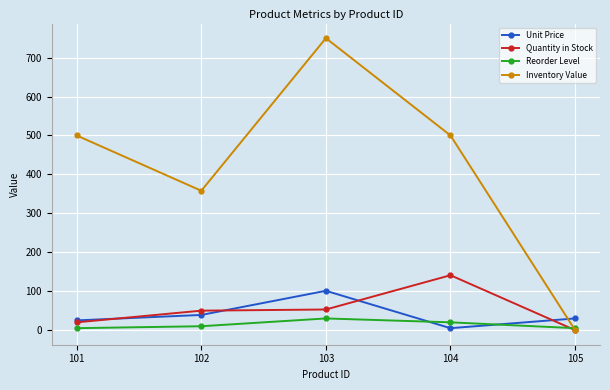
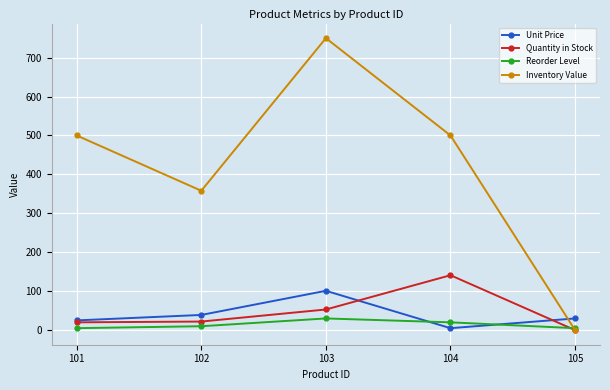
Quantity in Stock, 102: 50 -> 20
